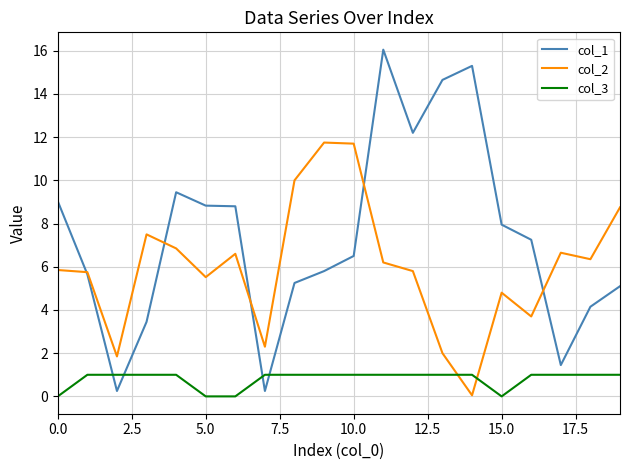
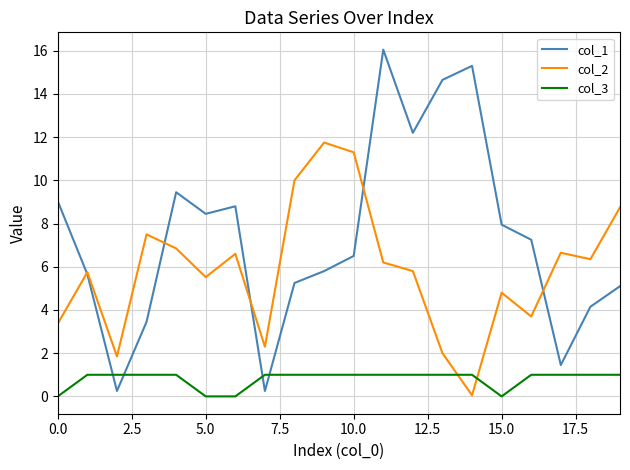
col_2, 0.0: 5.9 -> 3.4
col_1, 5.0: 8.8 -> 8.5
col_2, 10.0: 11.7 -> 11.3
